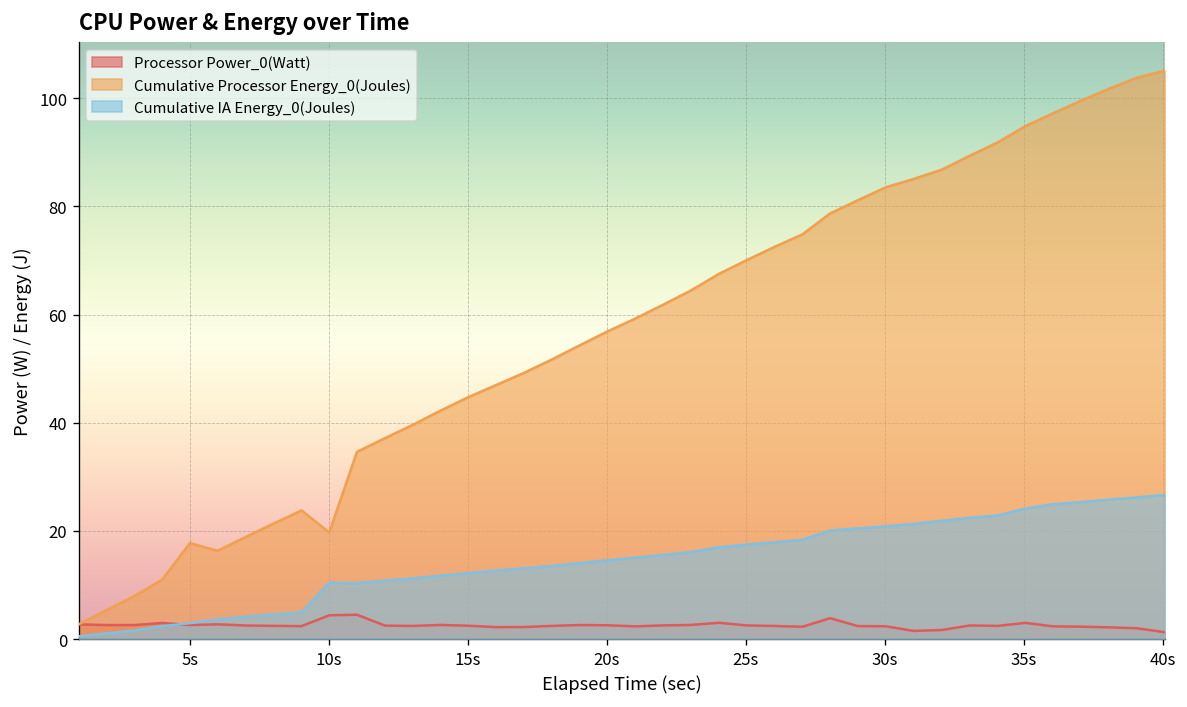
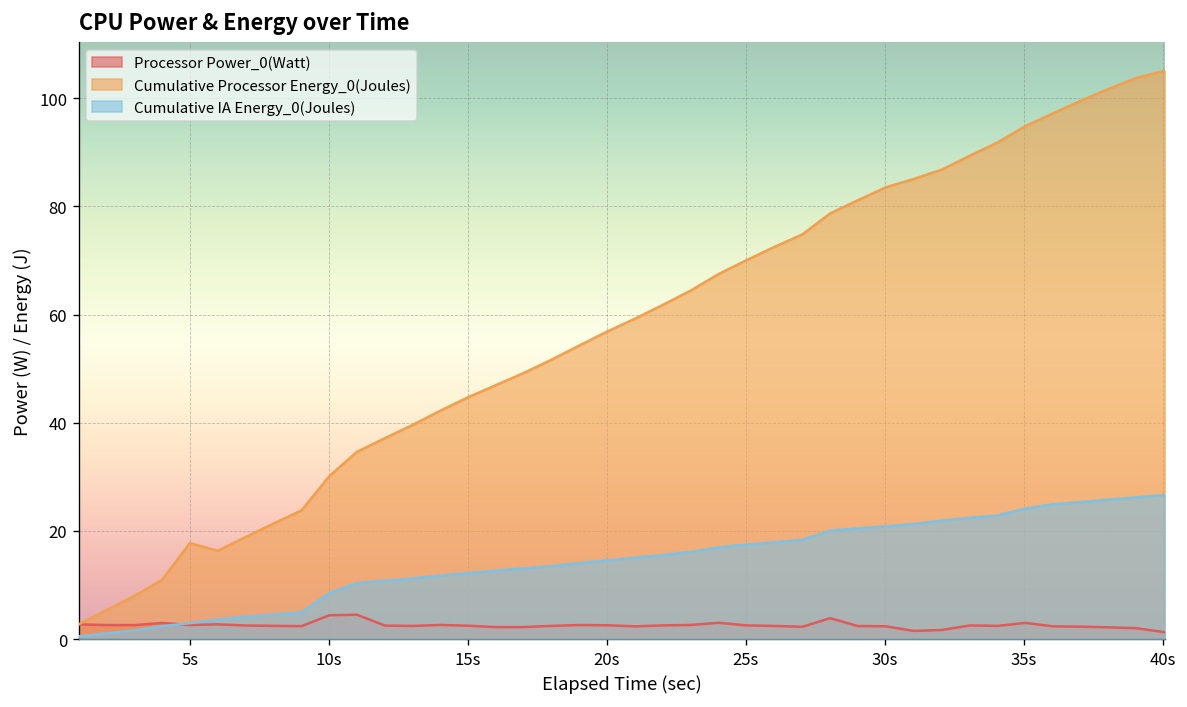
Cumulative Processor Energy_0(Joules), 10s: 20 -> 30
Cumulative IA Energy_0(Joules), 10s: 10 -> 9
